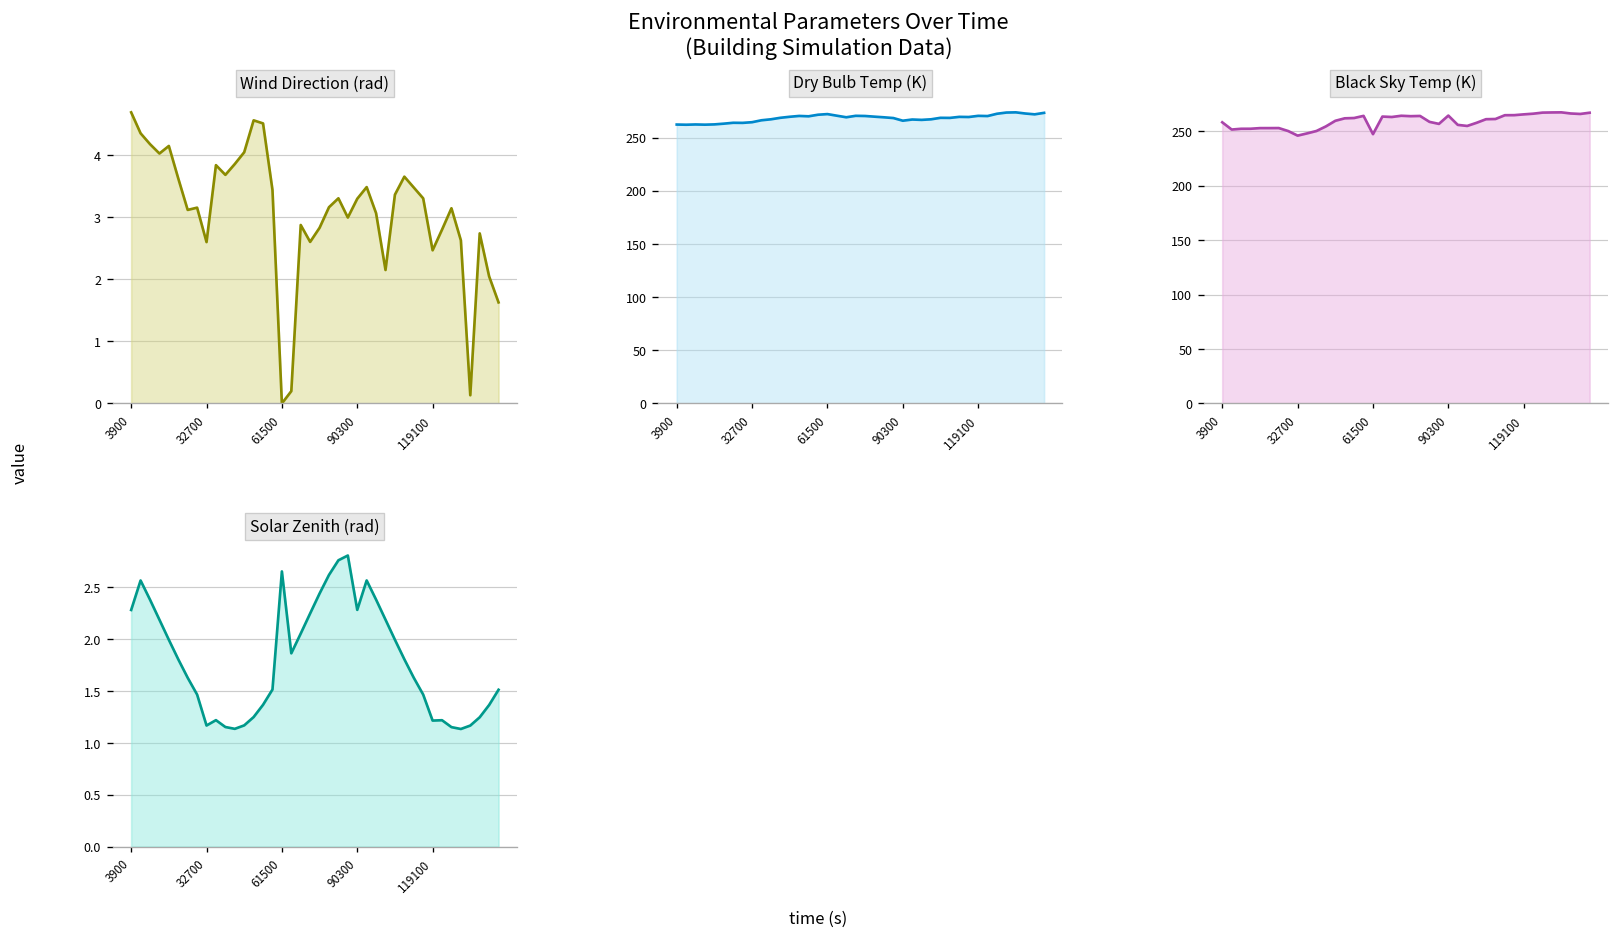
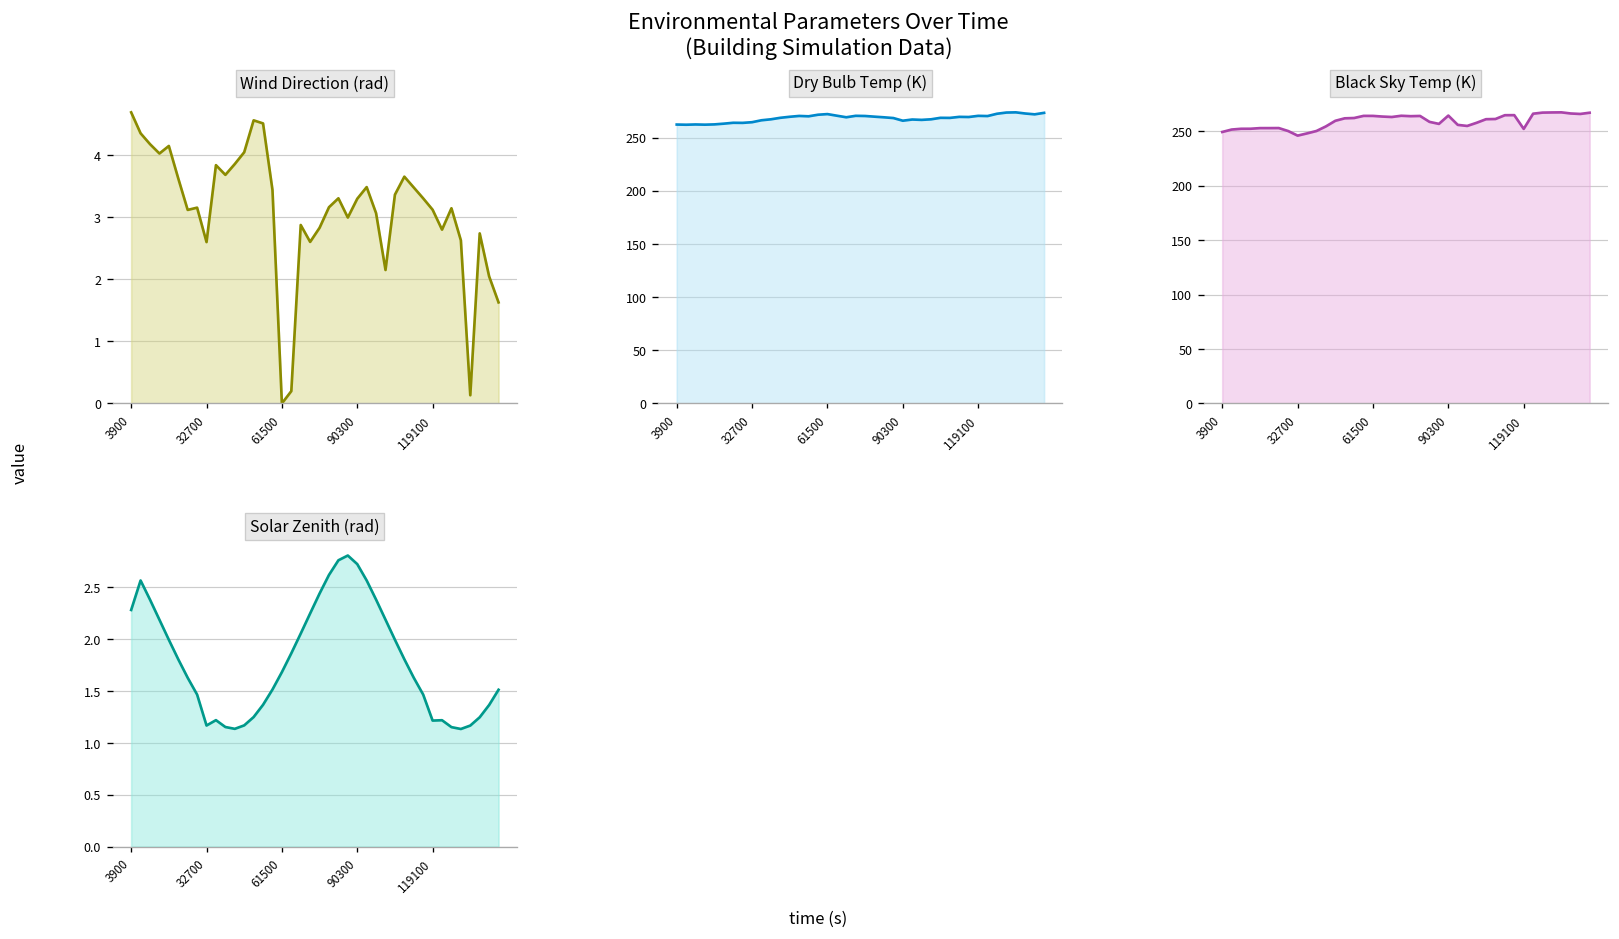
Wind Direction (rad), 119100: 2.5 -> 3.1
Black Sky Temp (K), 3900: 260 -> 250
Black Sky Temp (K), 61500: 250 -> 260
Black Sky Temp (K), 119100: 270 -> 250
Solar Zenith (rad), 61500: 2.7 -> 1.7
Solar Zenith (rad), 90300: 2.3 -> 2.7
